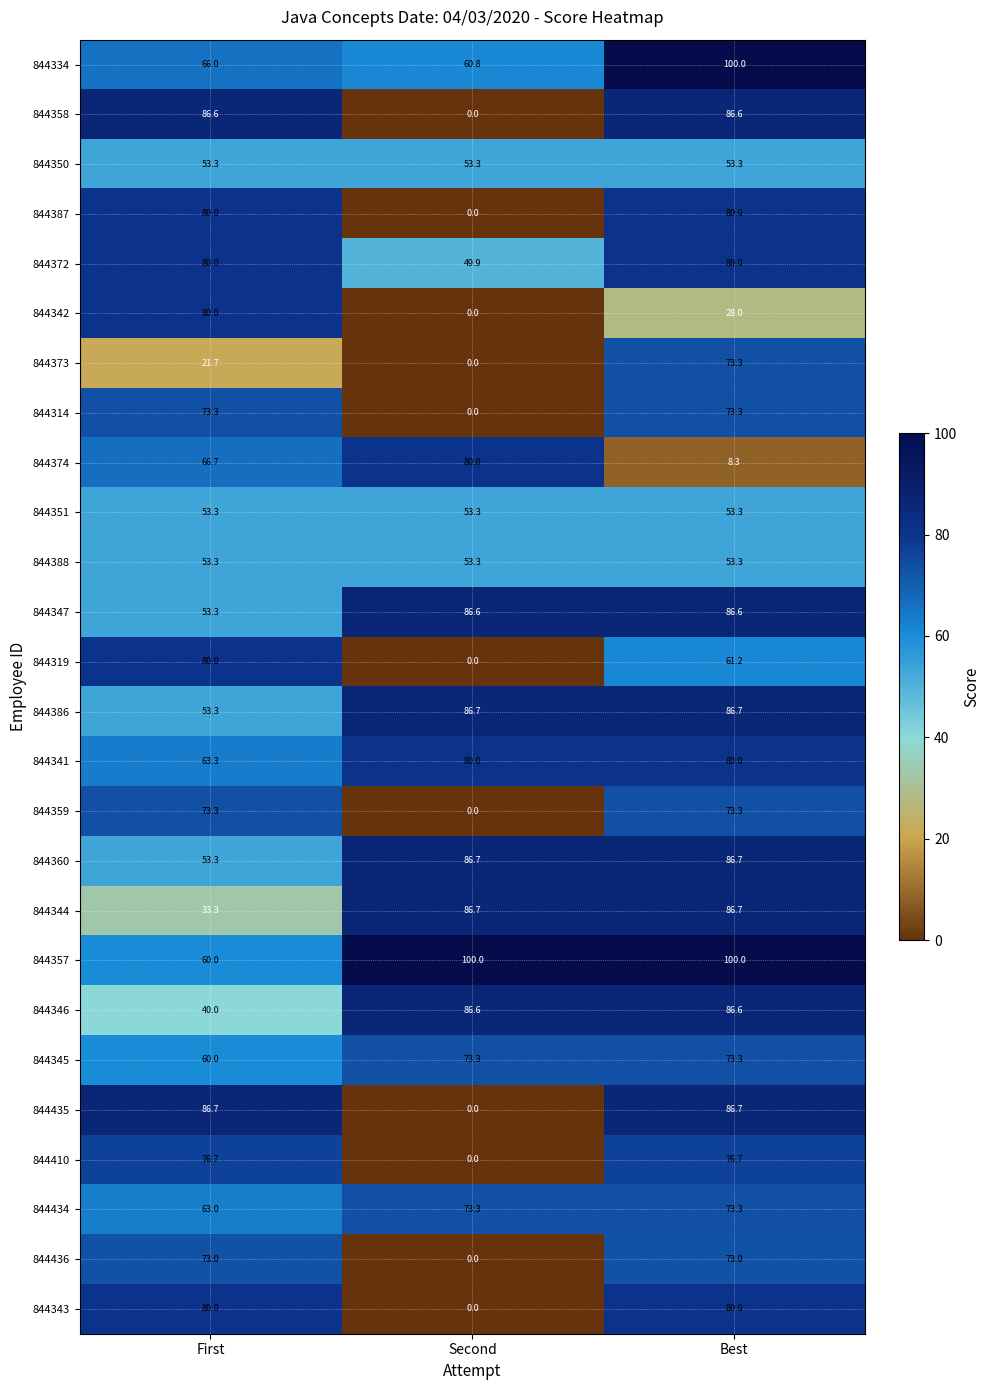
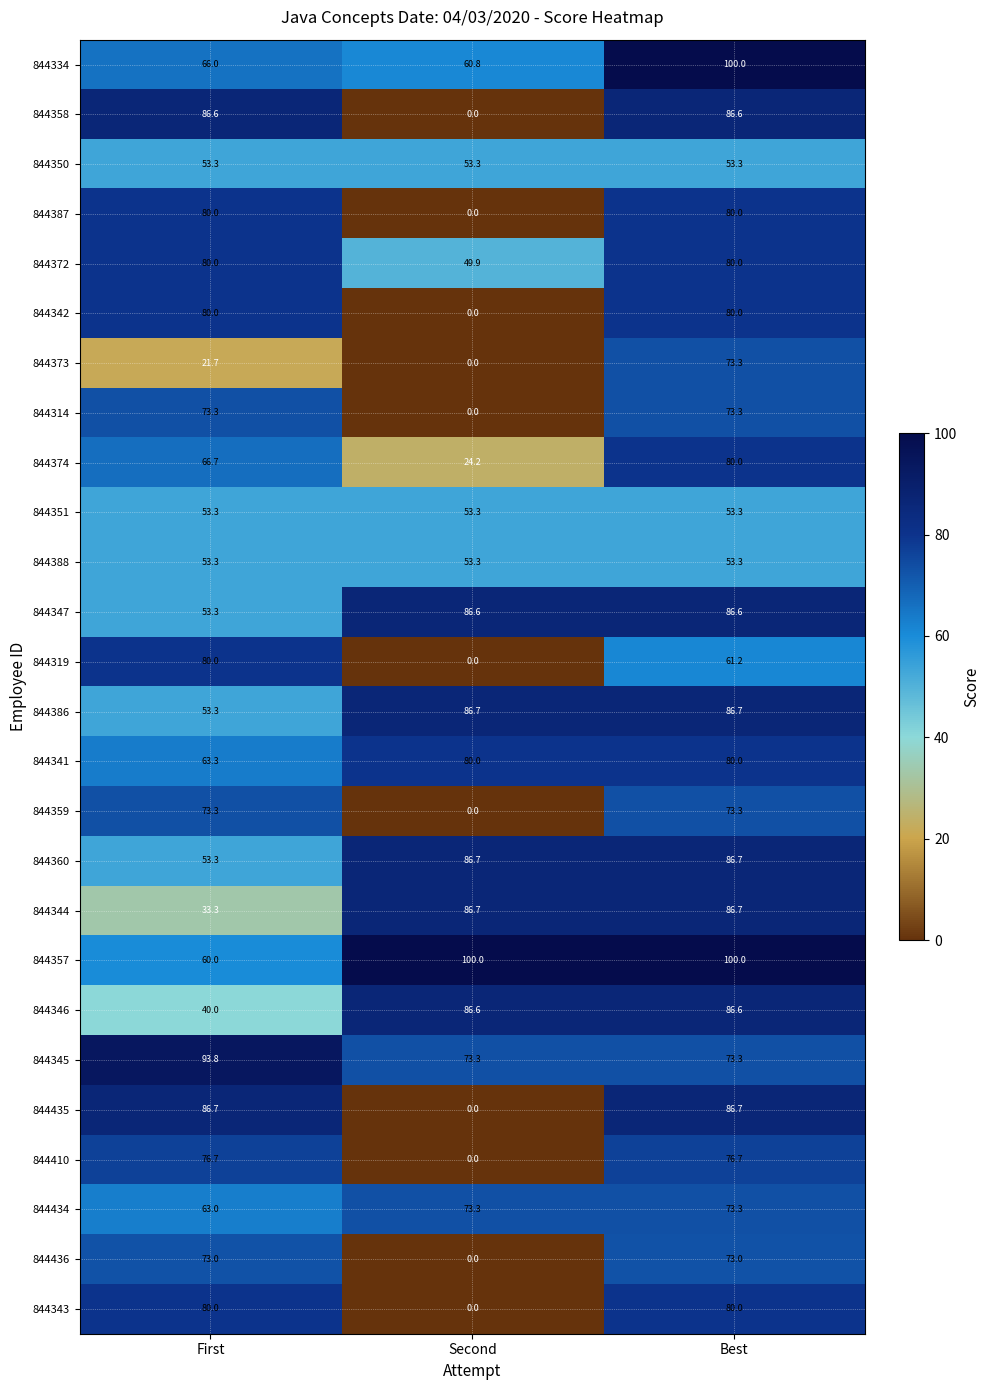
844342, Best: 28.0 -> 80.0
844374, Second: 80.0 -> 24.2
844374, Best: 8.3 -> 80.0
844345, First: 60.0 -> 93.8
